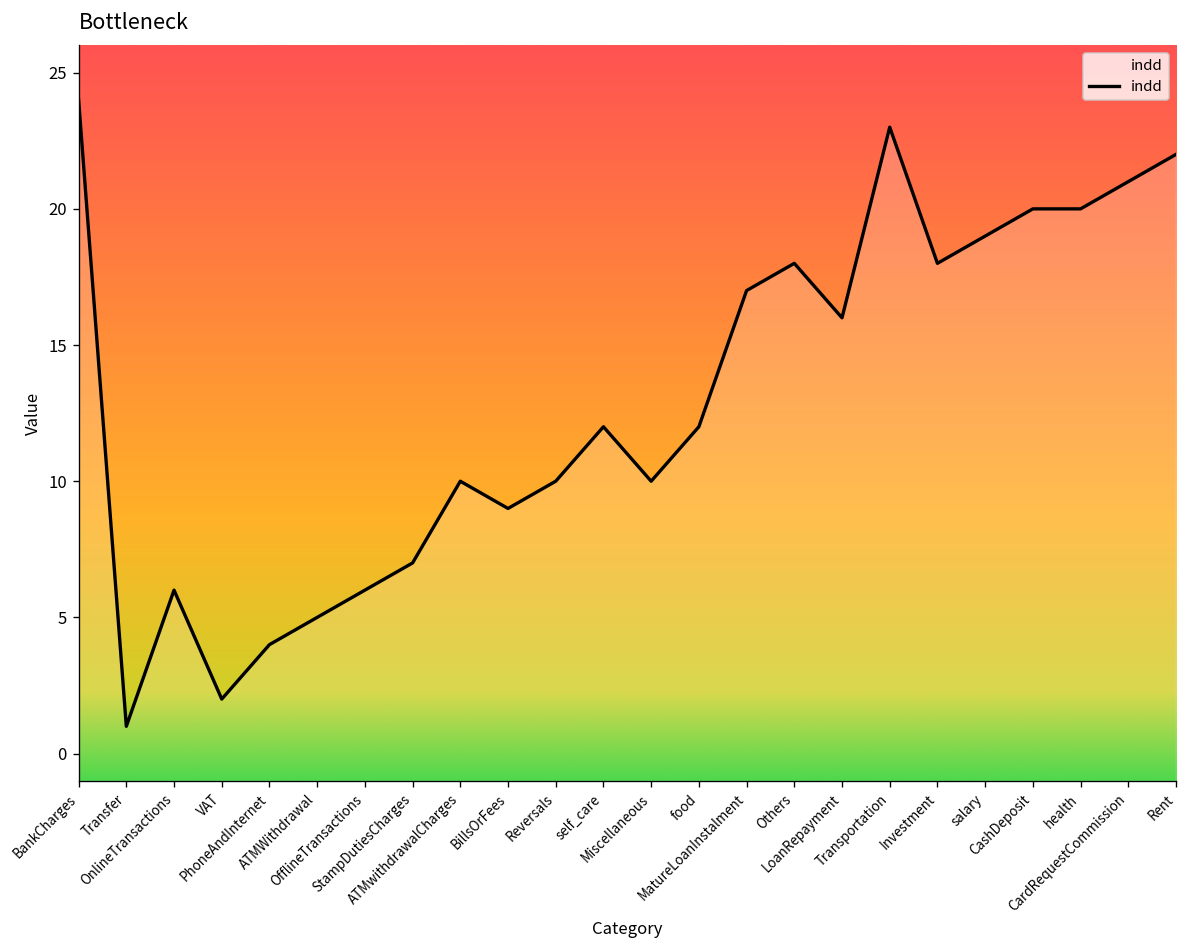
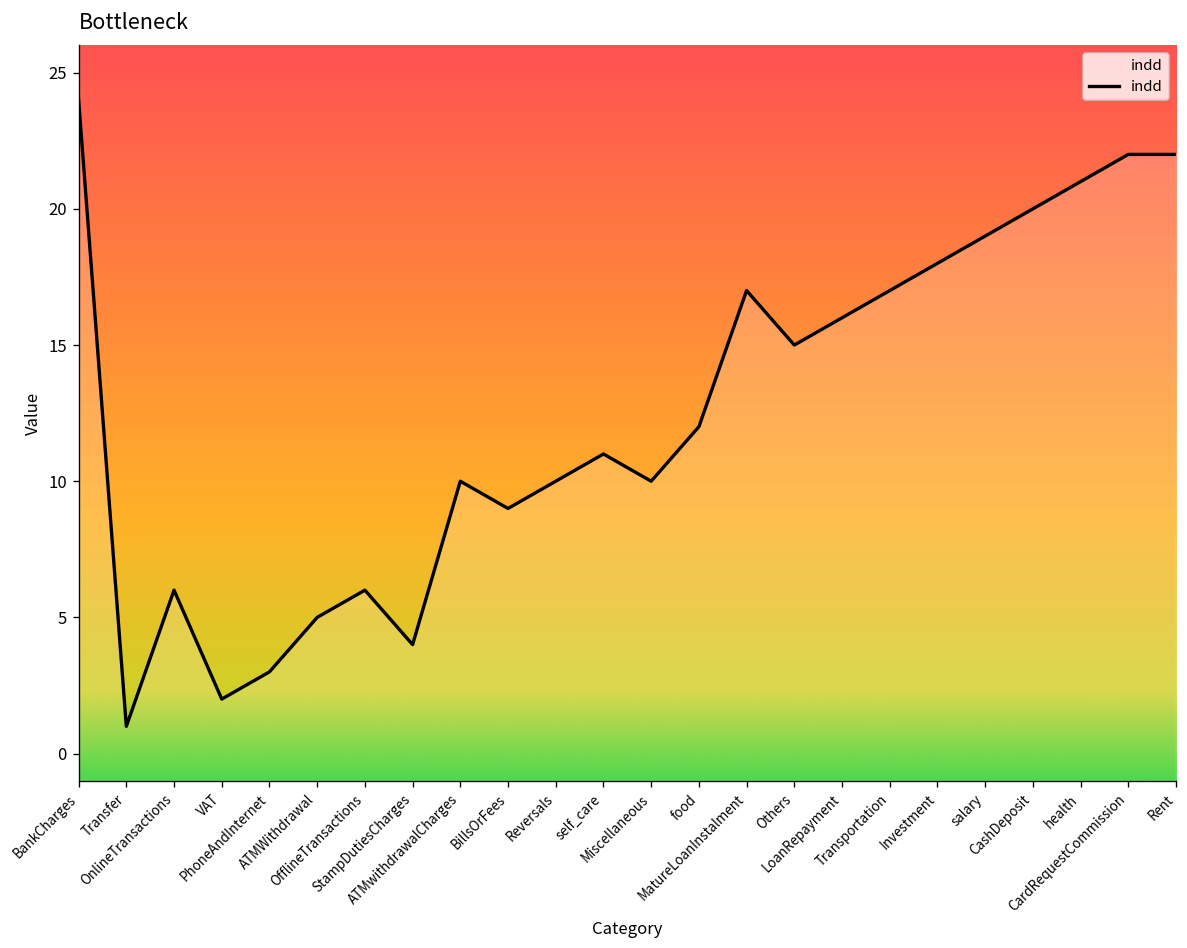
PhoneAndInternet: 4 -> 3
StampDutiesCharges: 7 -> 4
self_care: 12 -> 11
Others: 18 -> 15
Transportation: 23 -> 17
health: 20 -> 21
CardRequestCommission: 21 -> 22
